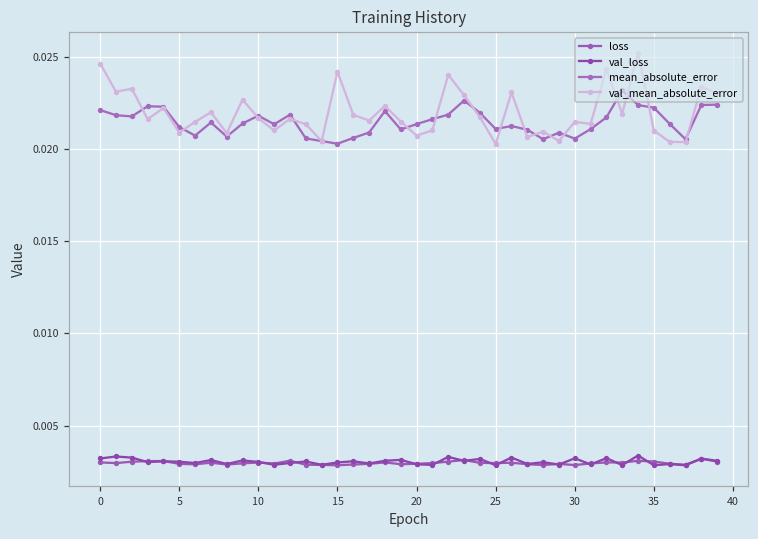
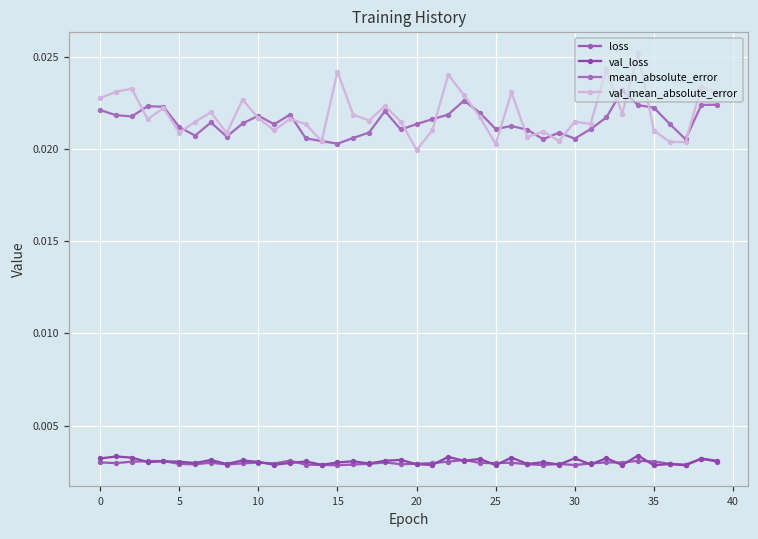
val_mean_absolute_error, 0: 0.0246 -> 0.0228
val_mean_absolute_error, 20: 0.0207 -> 0.0199
